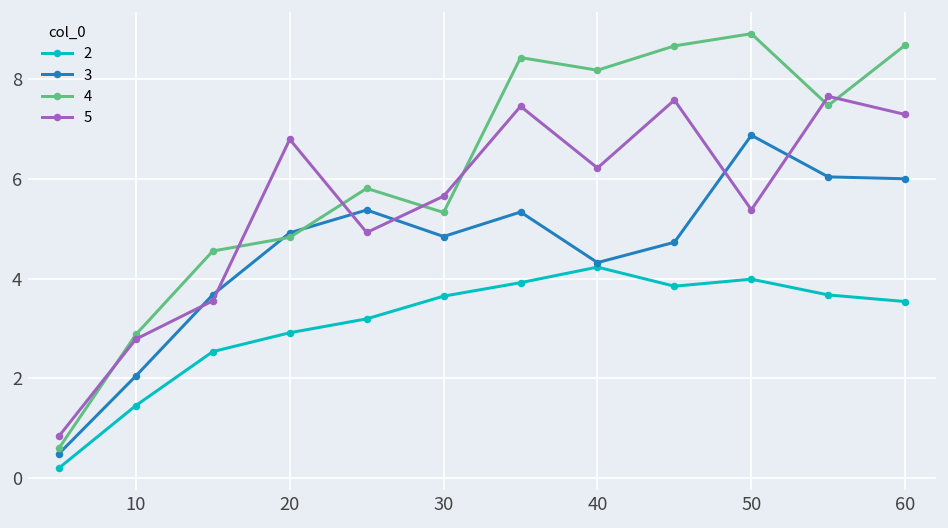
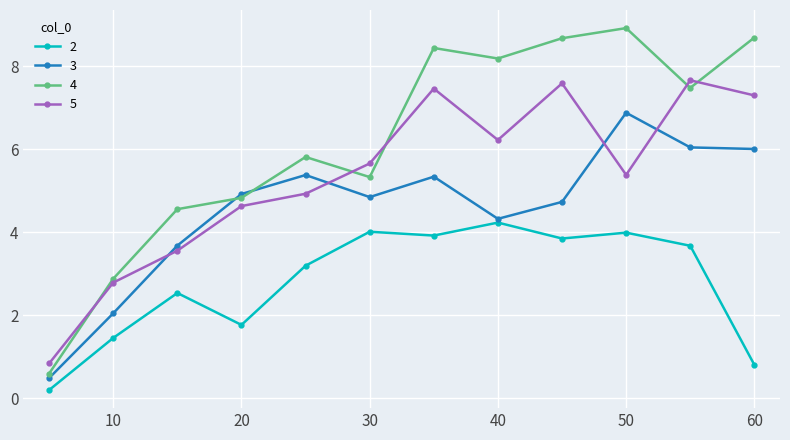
2, 20: 2.9 -> 1.8
5, 20: 6.8 -> 4.6
2, 30: 3.6 -> 4.0
2, 60: 3.5 -> 0.8
